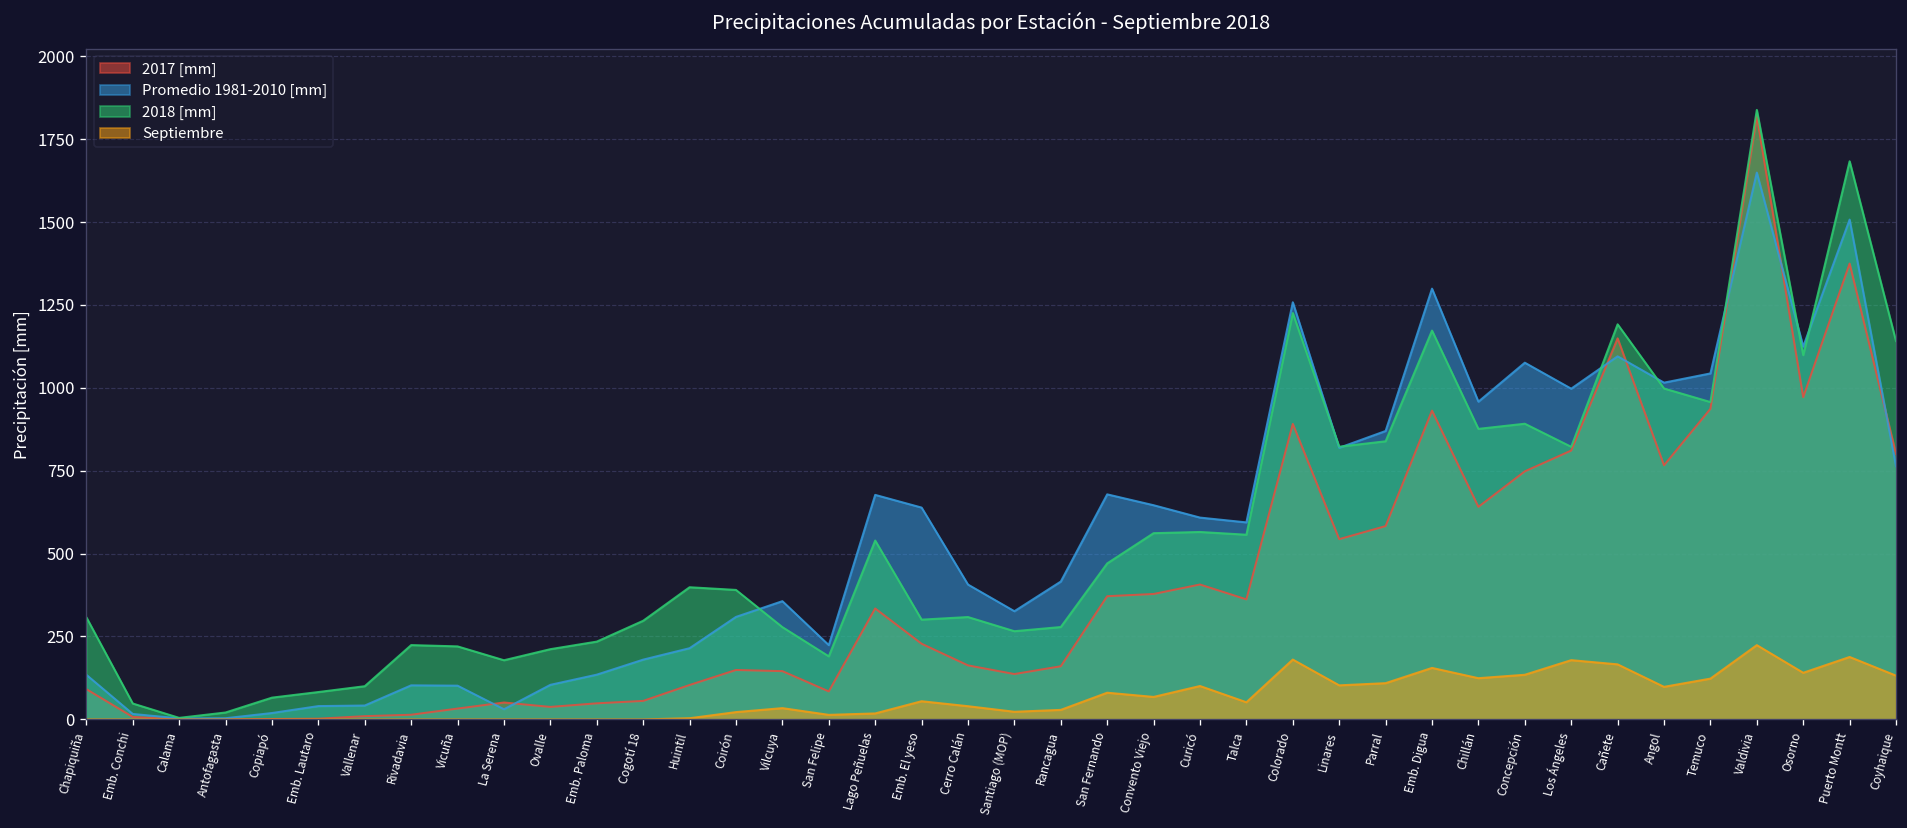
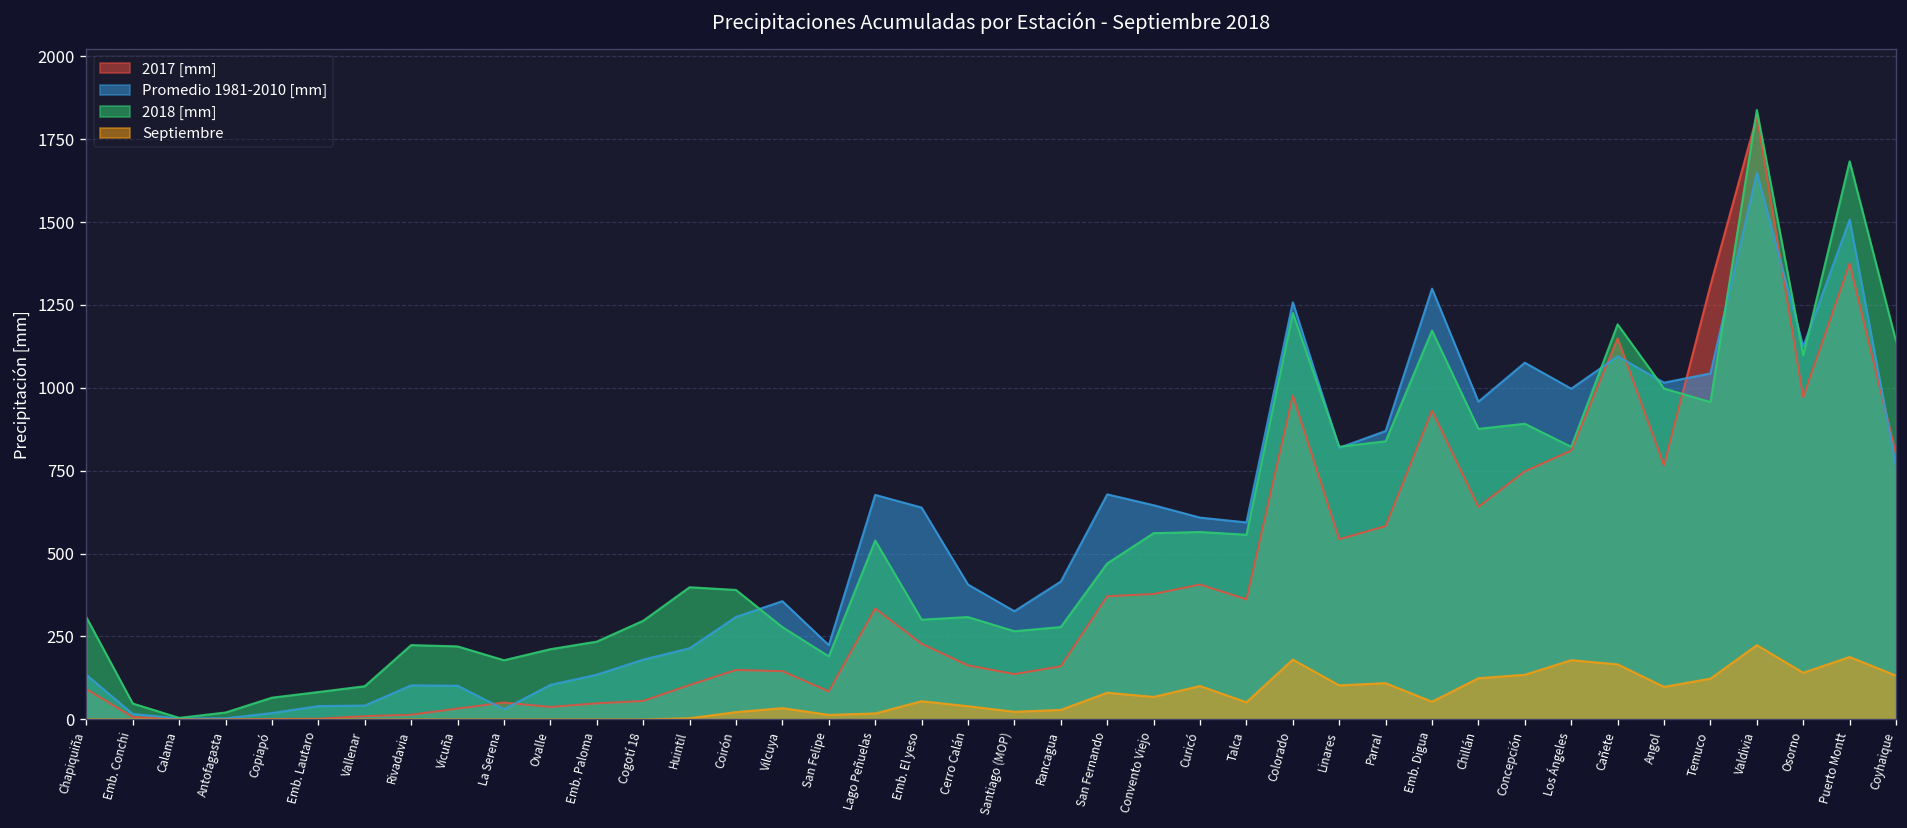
2017 [mm], Colorado: 890 -> 980
Septiembre, Emb. Digua: 160 -> 50
2017 [mm], Temuco: 940 -> 1310
